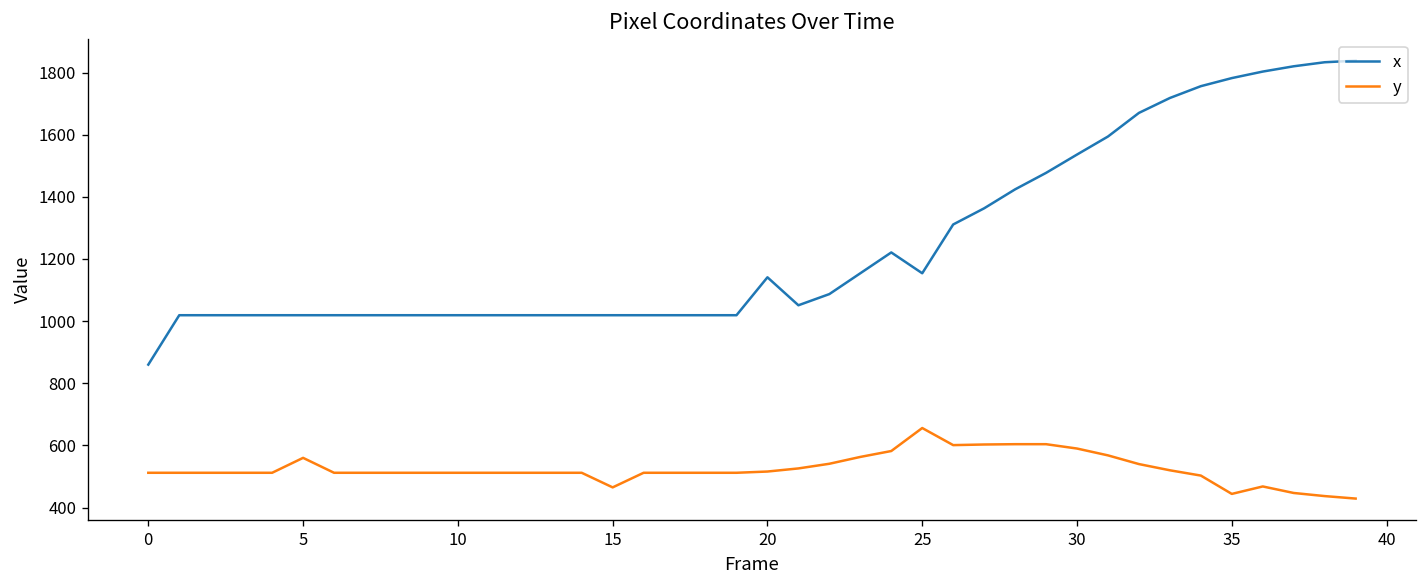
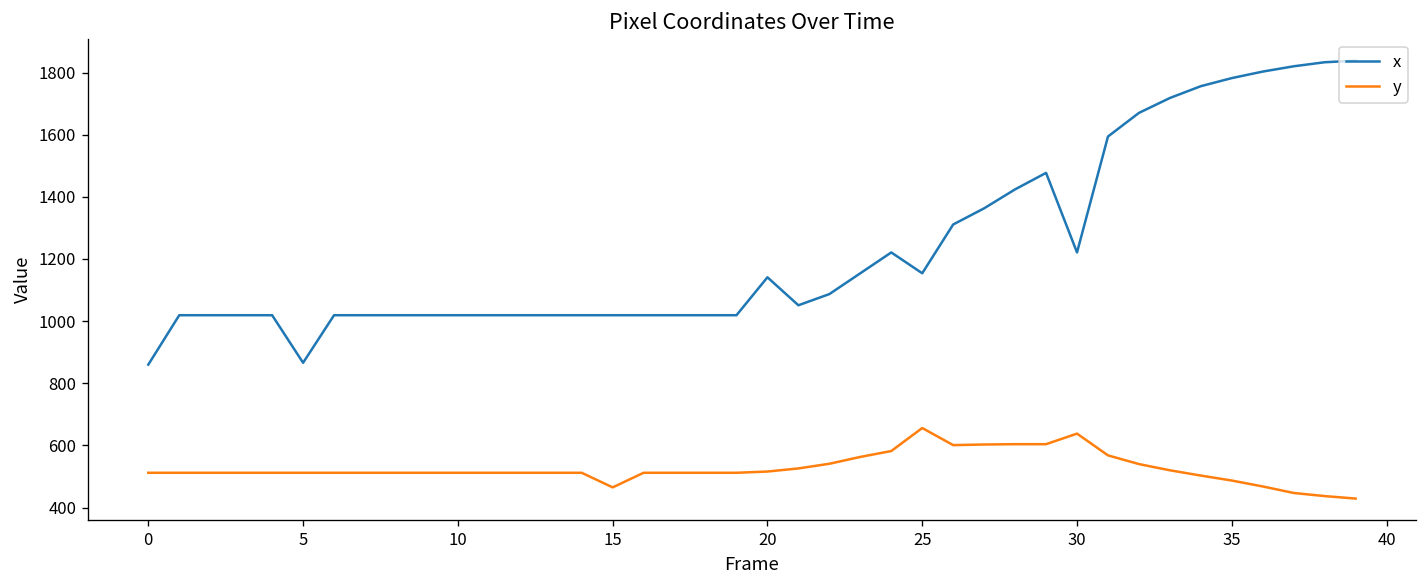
x, 5: 1020 -> 870
y, 5: 560 -> 510
x, 30: 1540 -> 1220
y, 30: 590 -> 640
y, 35: 440 -> 490
